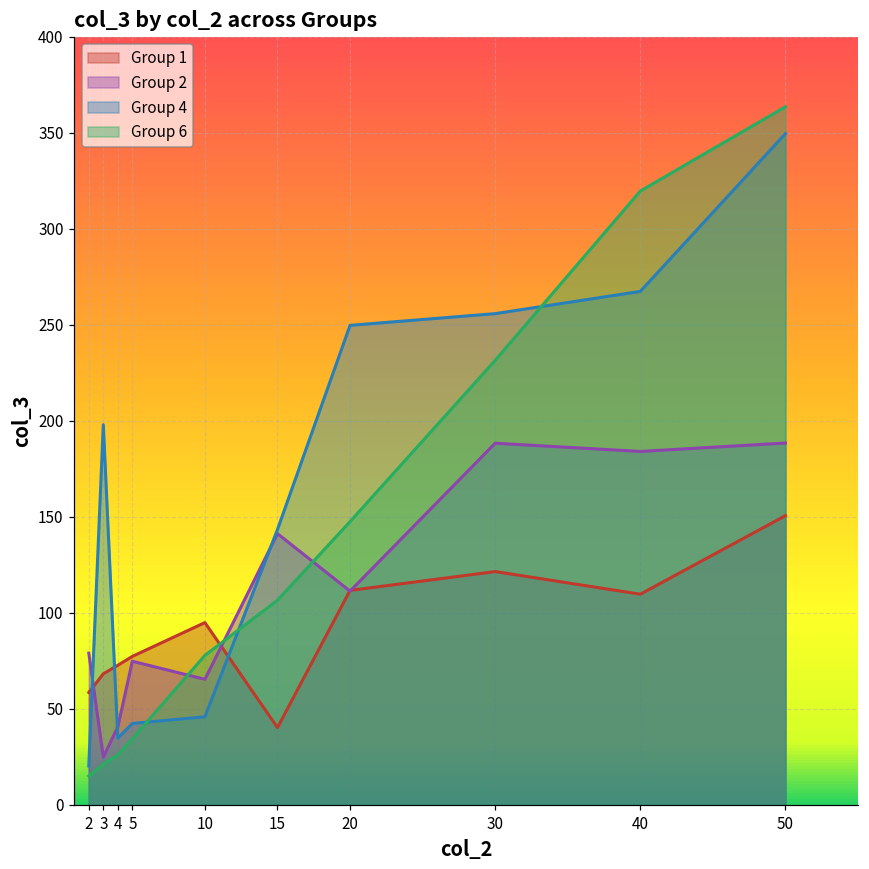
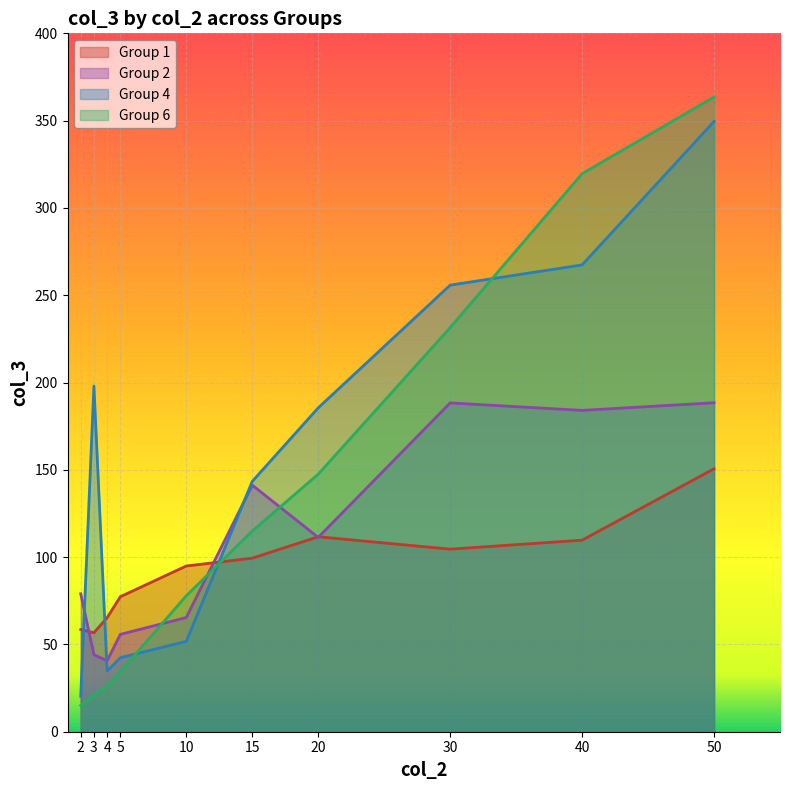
Group 1, 3: 68 -> 57
Group 2, 3: 25 -> 44
Group 1, 4: 73 -> 65
Group 2, 5: 75 -> 56
Group 4, 10: 46 -> 52
Group 1, 15: 40 -> 99
Group 6, 15: 107 -> 115
Group 4, 20: 250 -> 185
Group 1, 30: 121 -> 105
